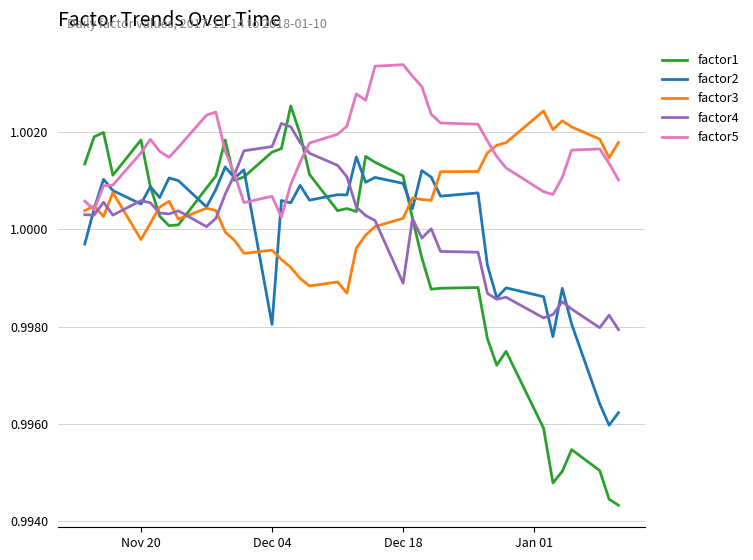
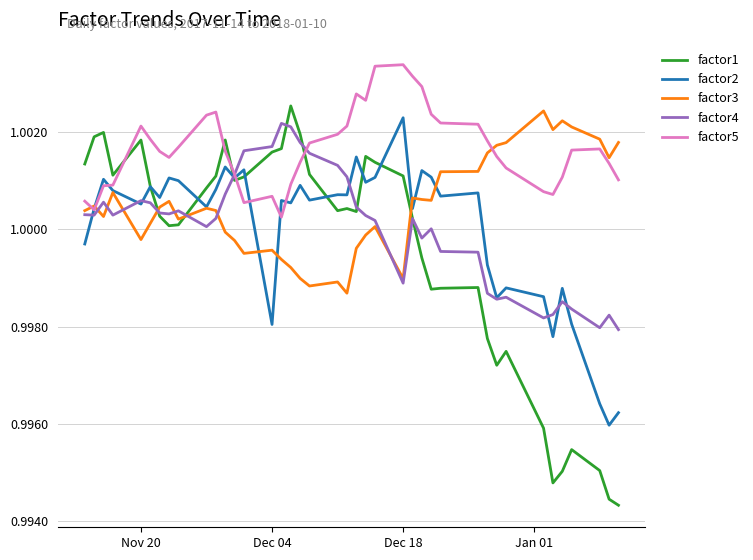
factor5, Nov 20: 1.0016 -> 1.0021
factor2, Dec 18: 1.0009 -> 1.0023
factor3, Dec 18: 1.0002 -> 0.9990
